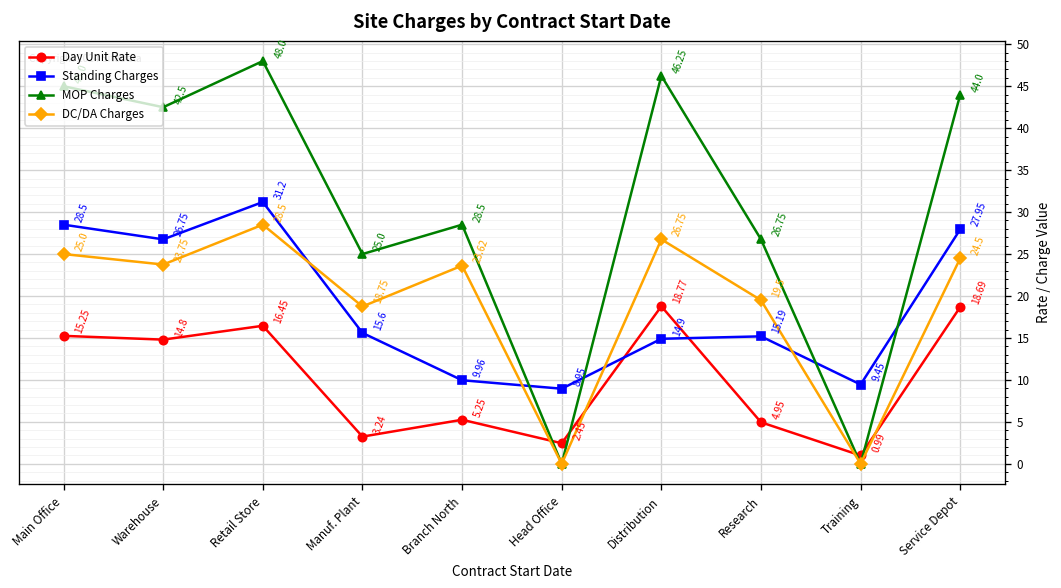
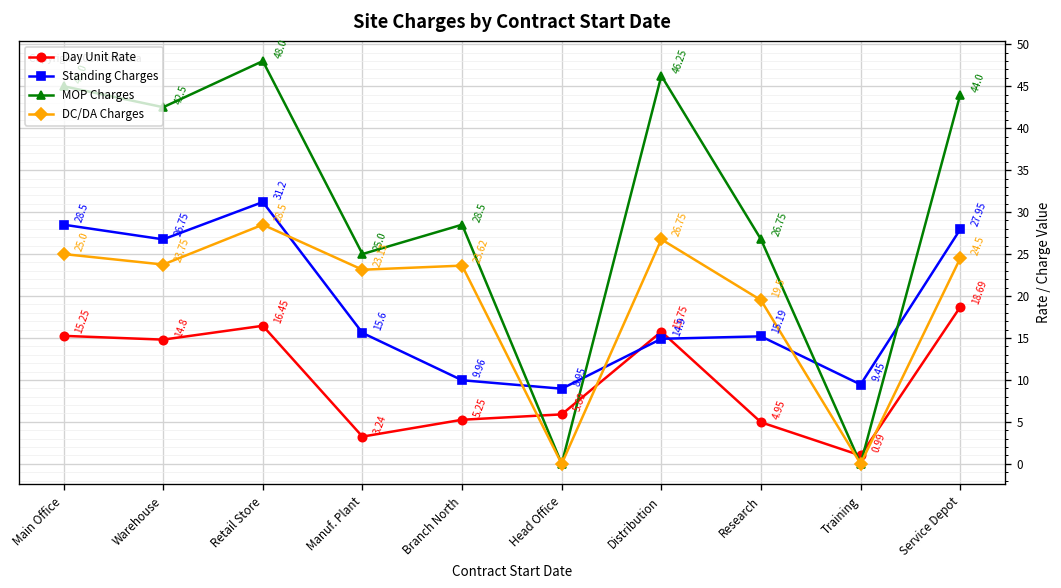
DC/DA Charges, Manuf. Plant: 18.75 -> 23.13
Day Unit Rate, Head Office: 2.45 -> 5.89
Day Unit Rate, Distribution: 18.77 -> 15.75
